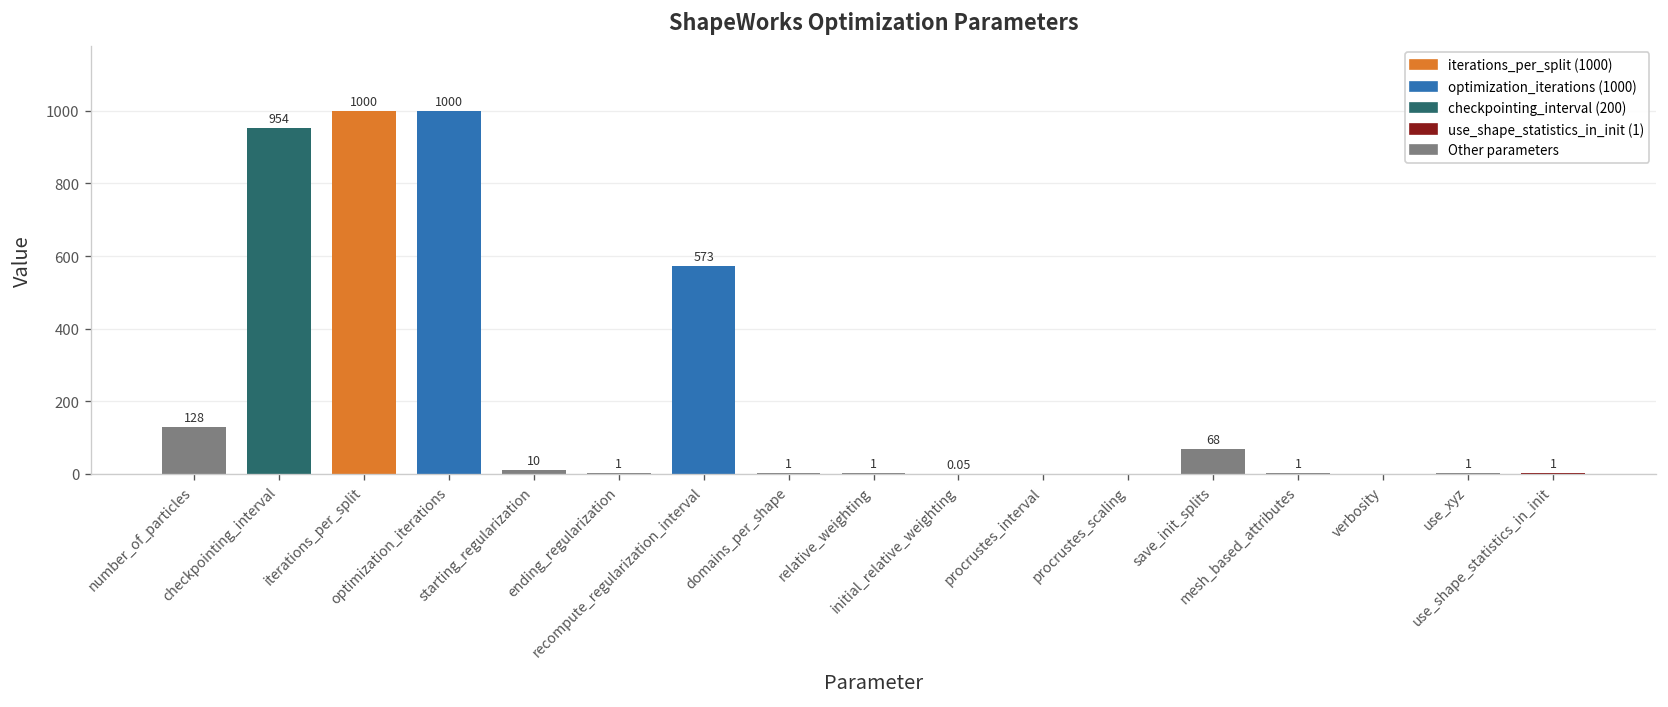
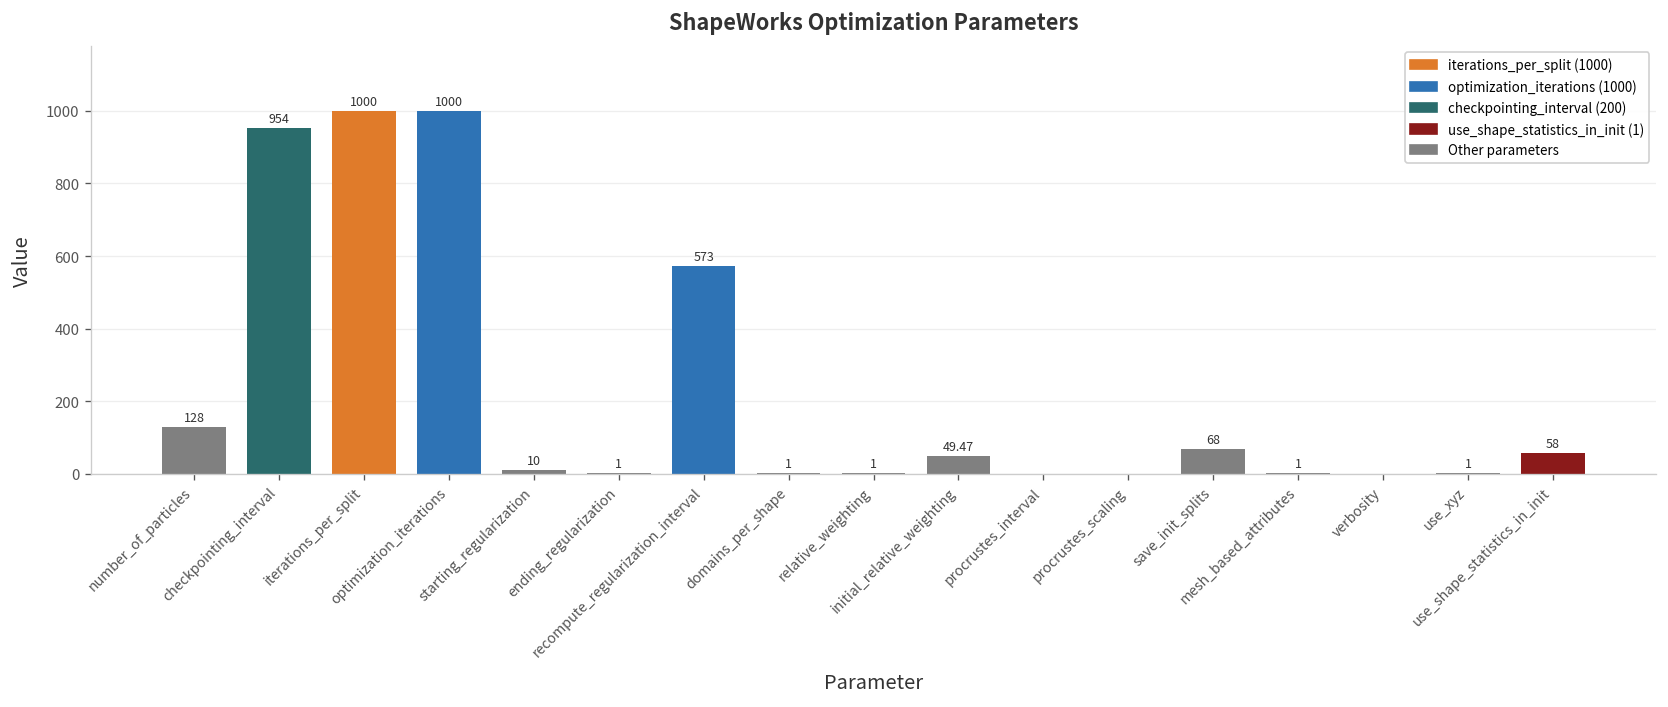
initial_relative_weighting: 0.05 -> 49.47
use_shape_statistics_in_init: 1 -> 58
